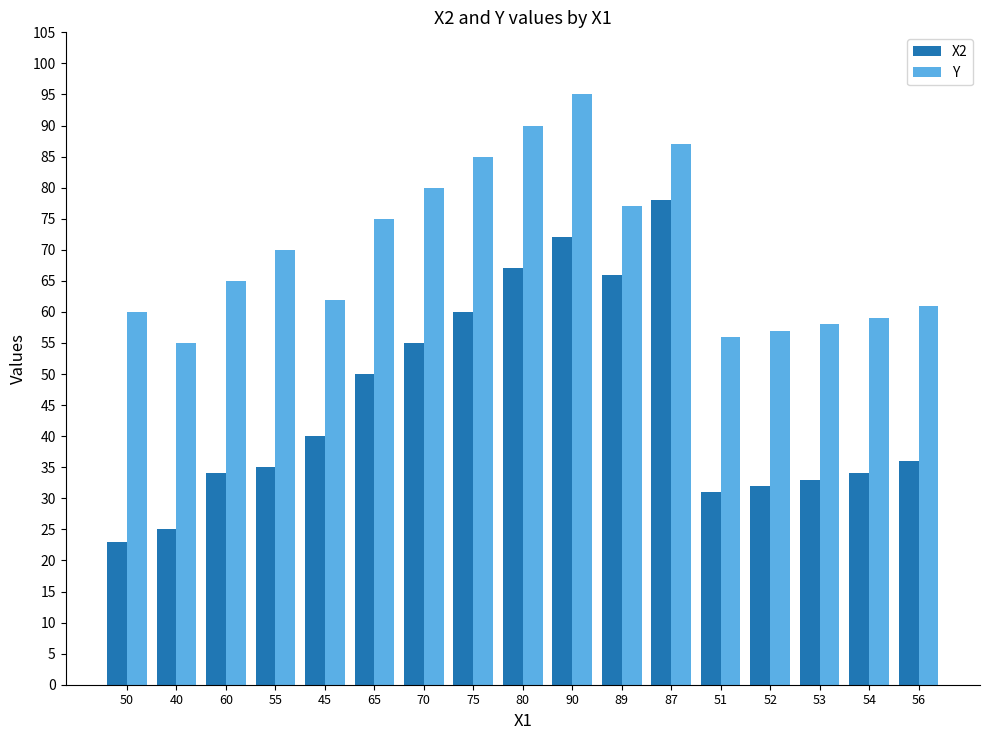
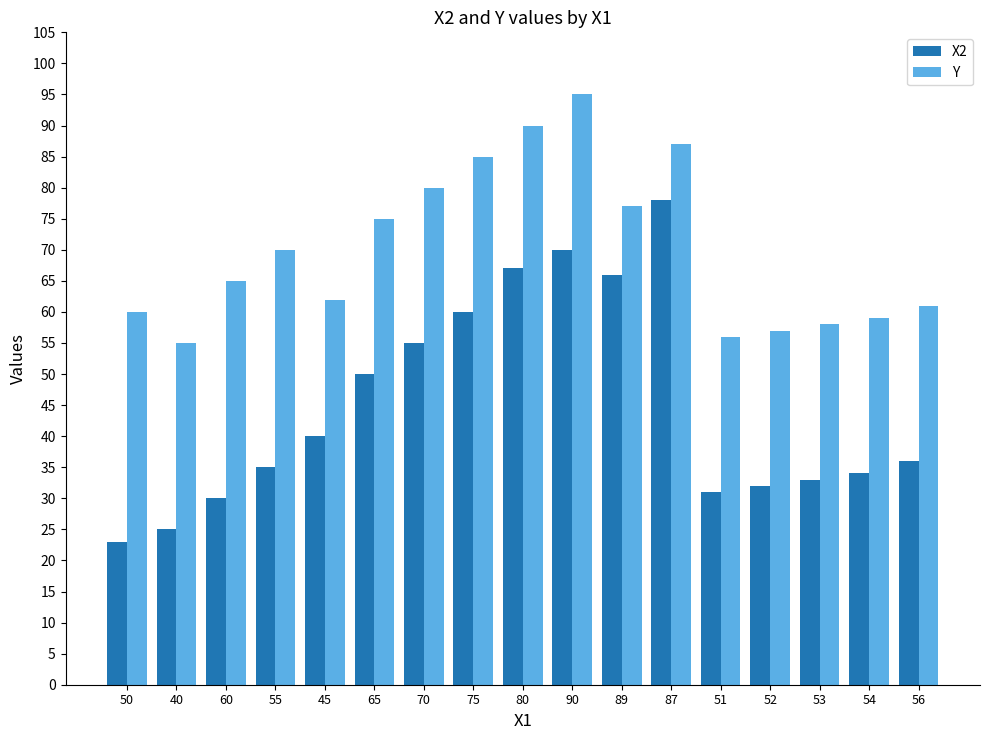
X2, 60: 34 -> 30
X2, 90: 72 -> 70
